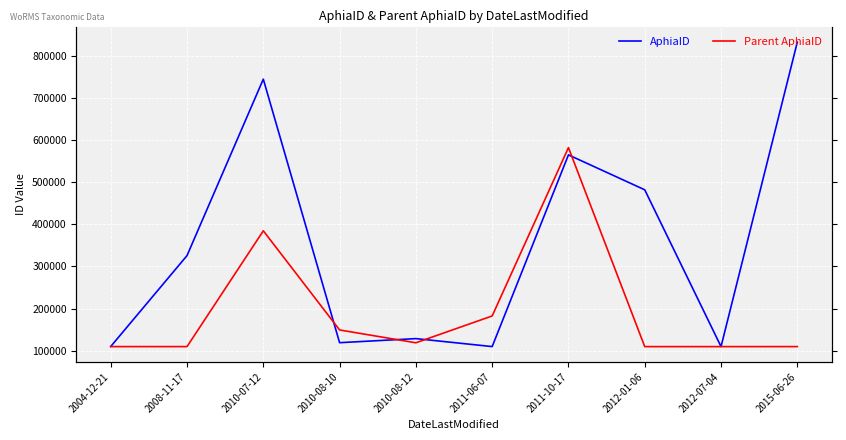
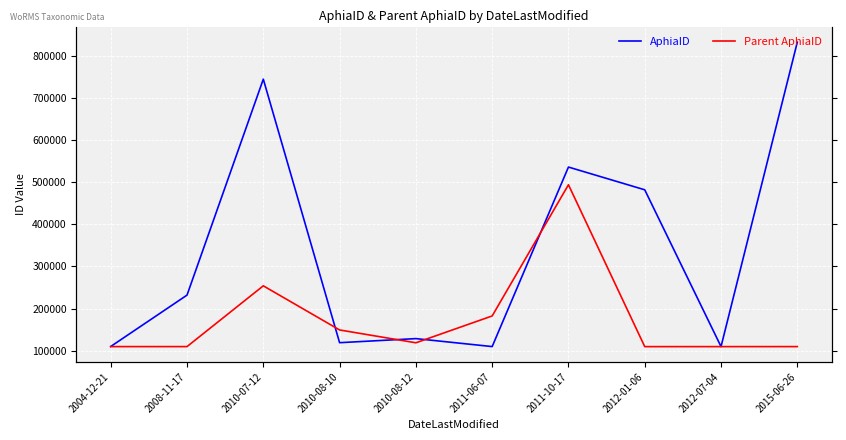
AphiaID, 2008-11-17: 330000 -> 230000
Parent AphiaID, 2010-07-12: 380000 -> 250000
AphiaID, 2011-10-17: 570000 -> 540000
Parent AphiaID, 2011-10-17: 580000 -> 490000
